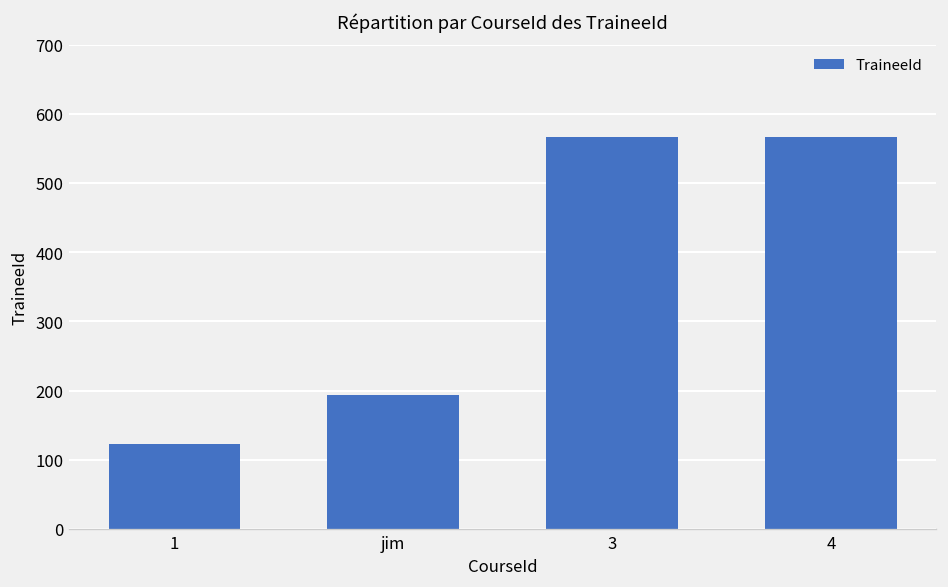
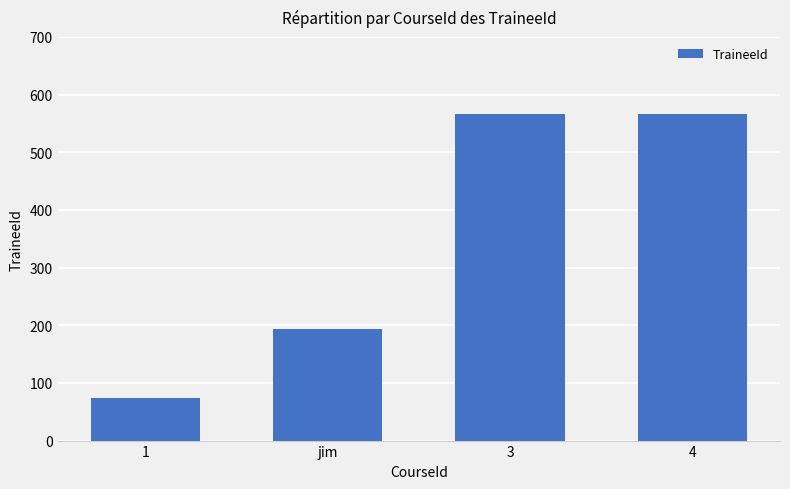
1: 120 -> 70
